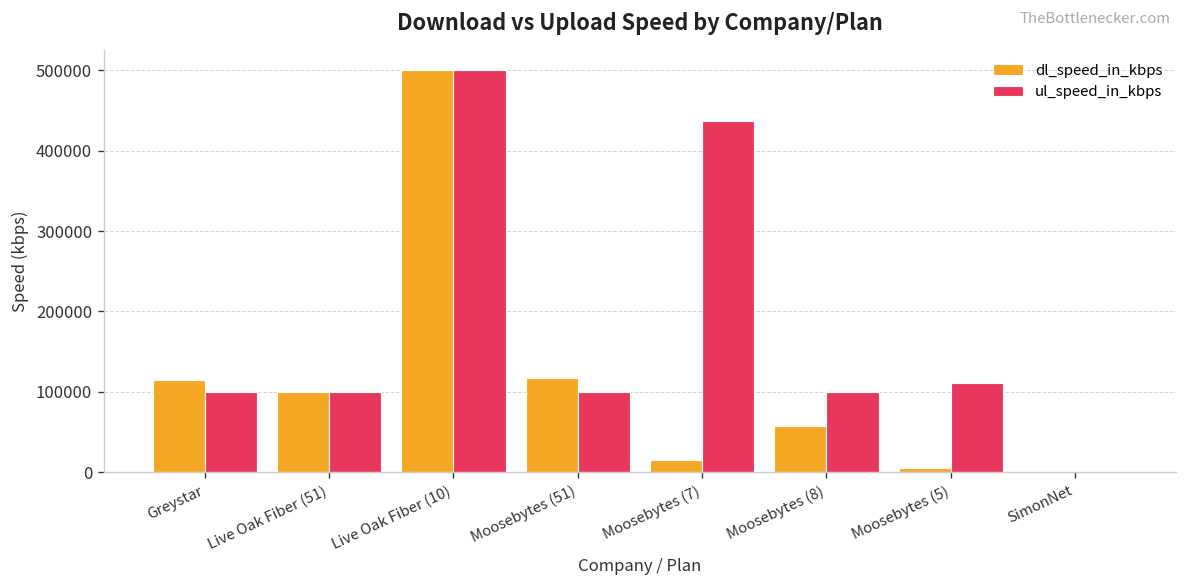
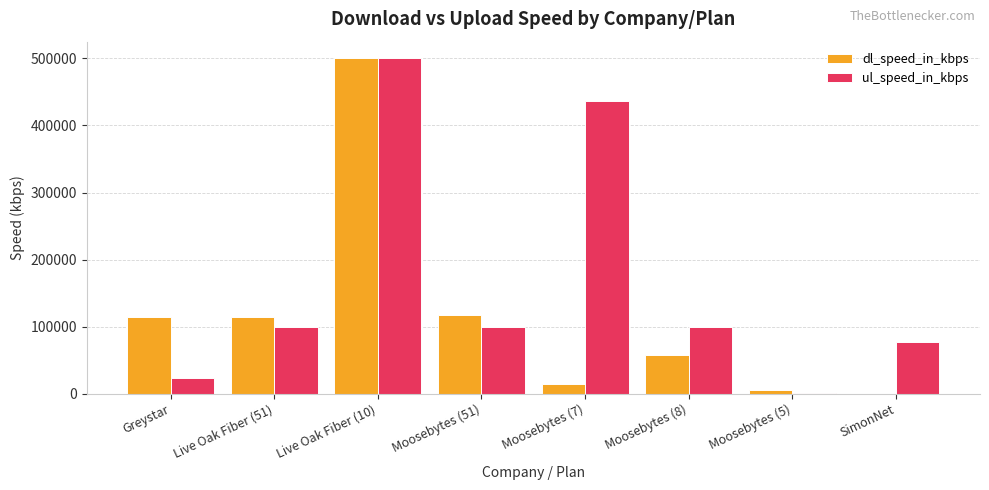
ul_speed_in_kbps, Greystar: 100000 -> 20000
dl_speed_in_kbps, Live Oak Fiber (51): 100000 -> 110000
ul_speed_in_kbps, Moosebytes (5): 110000 -> 0
ul_speed_in_kbps, SimonNet: 0 -> 80000
